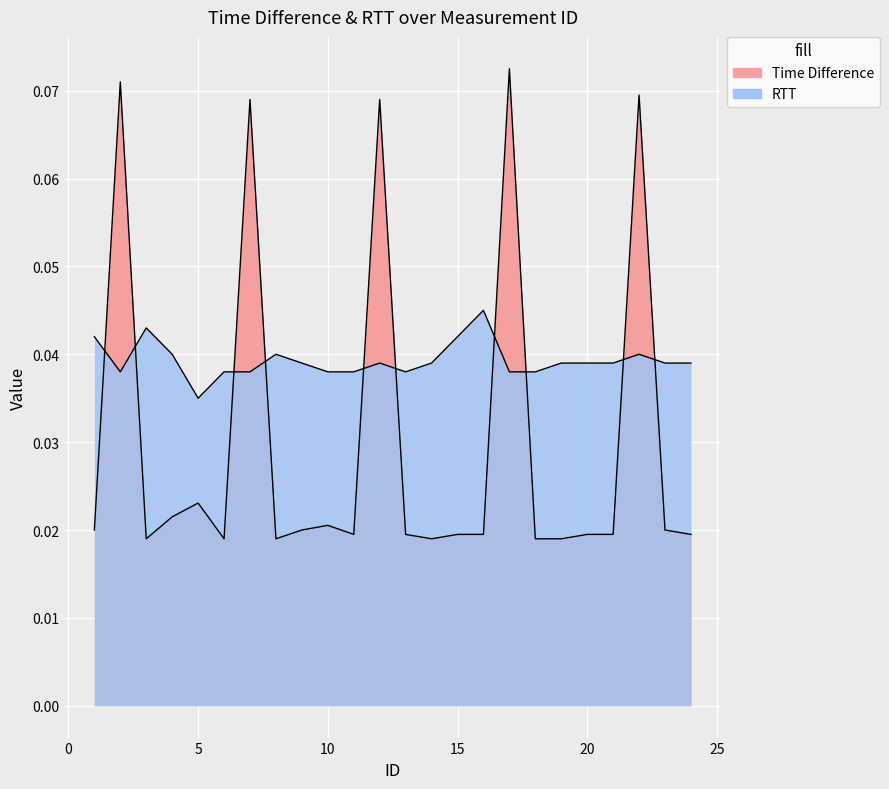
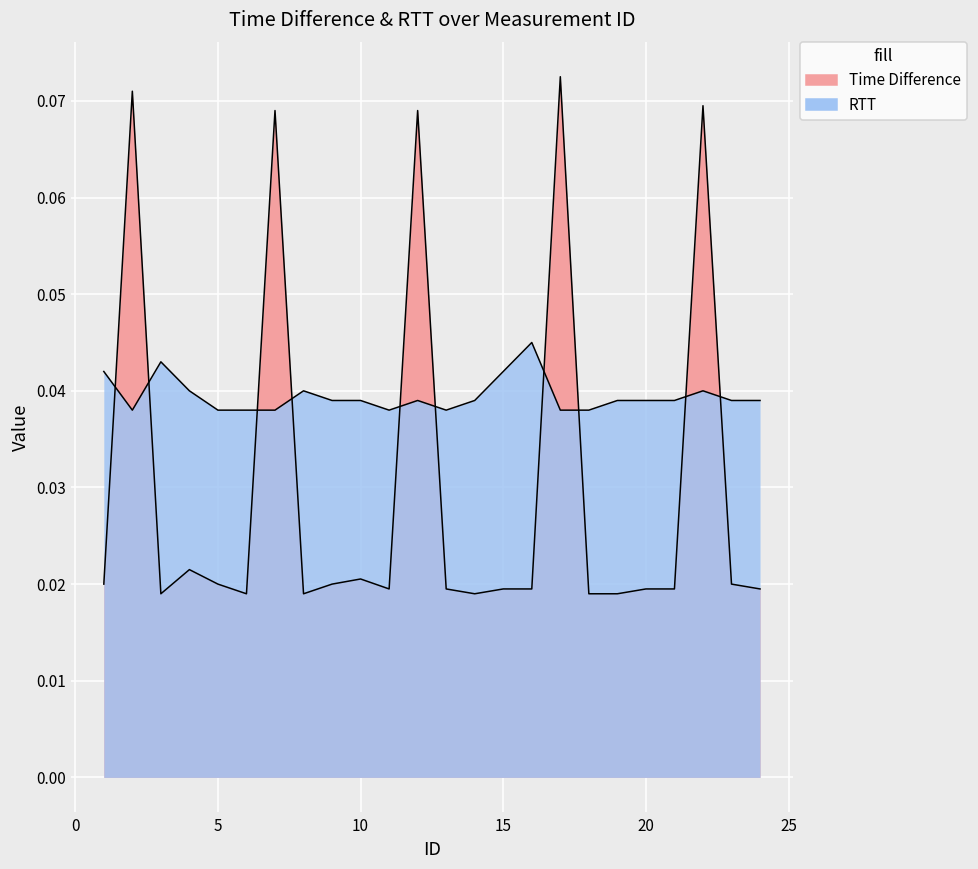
Time Difference, 5: 0.023 -> 0.020
RTT, 5: 0.035 -> 0.038
RTT, 10: 0.038 -> 0.039
